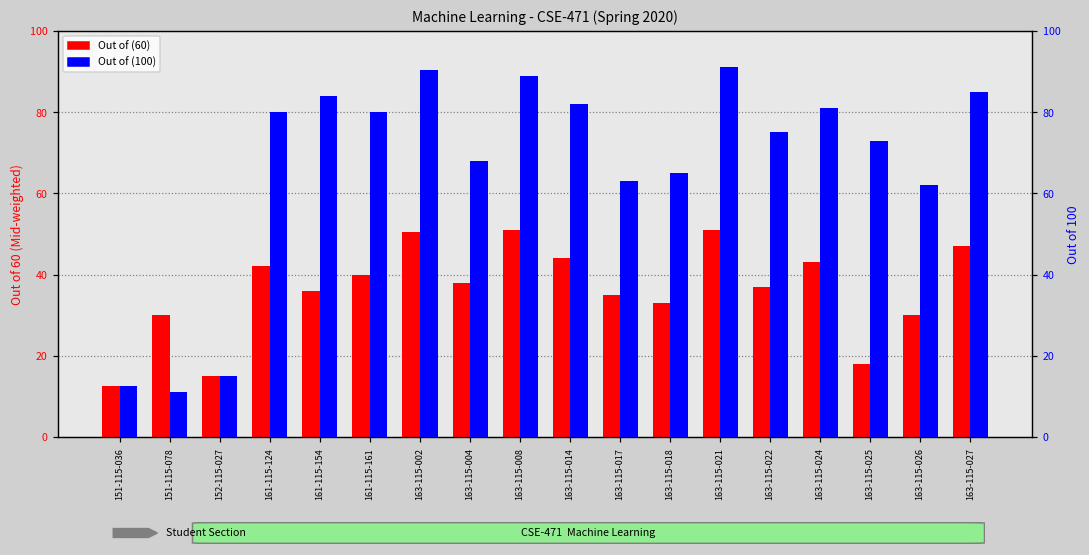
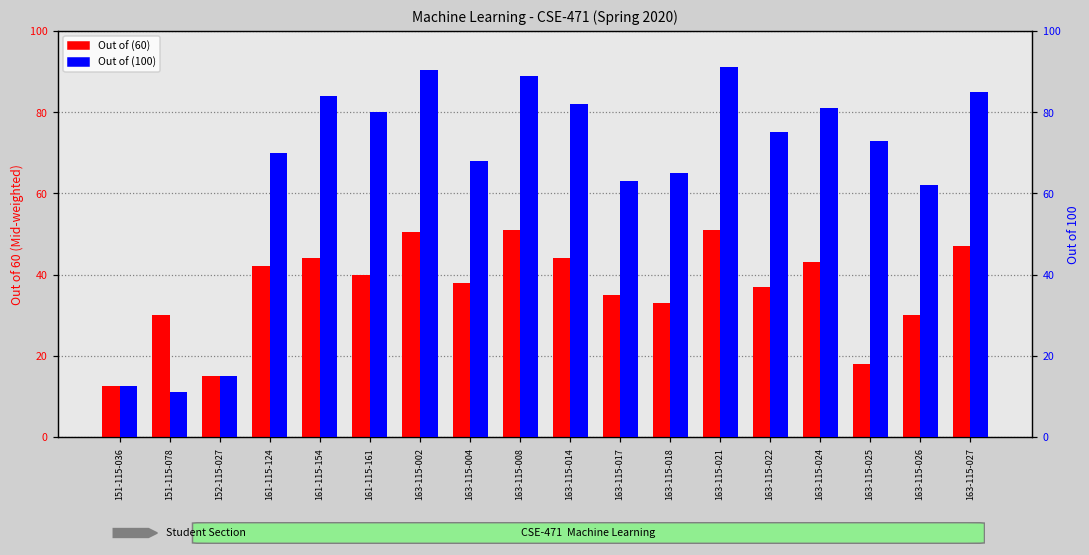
Out of (60), 161-115-154: 36 -> 44
Out of (100), 161-115-124: 80 -> 70
